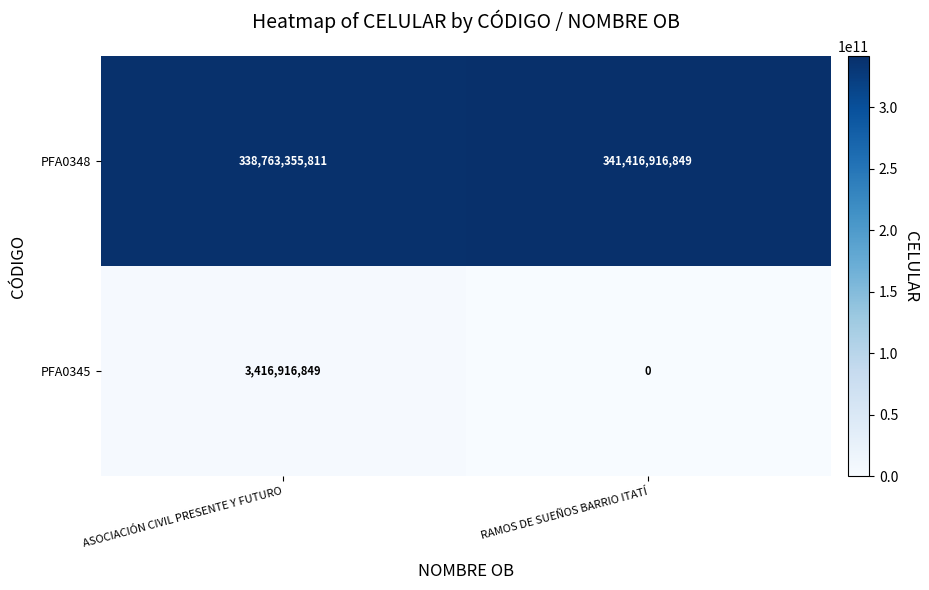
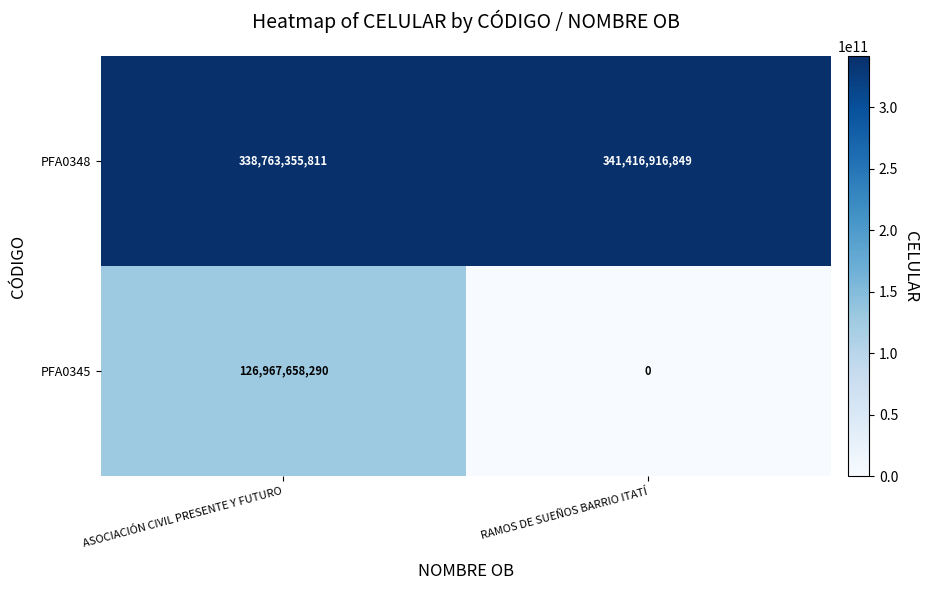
PFA0345, ASOCIACIÓN CIVIL PRESENTE Y FUTURO: 3,416,916,849 -> 126,967,658,290
